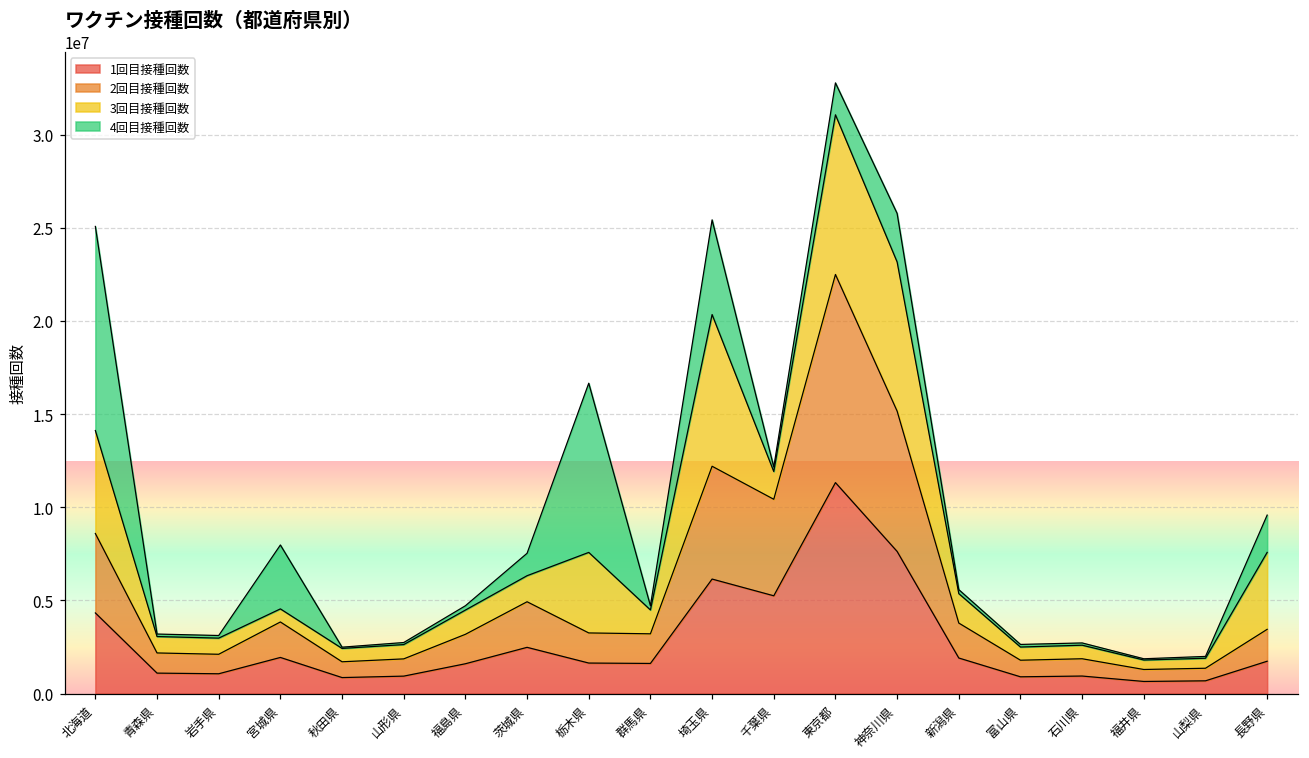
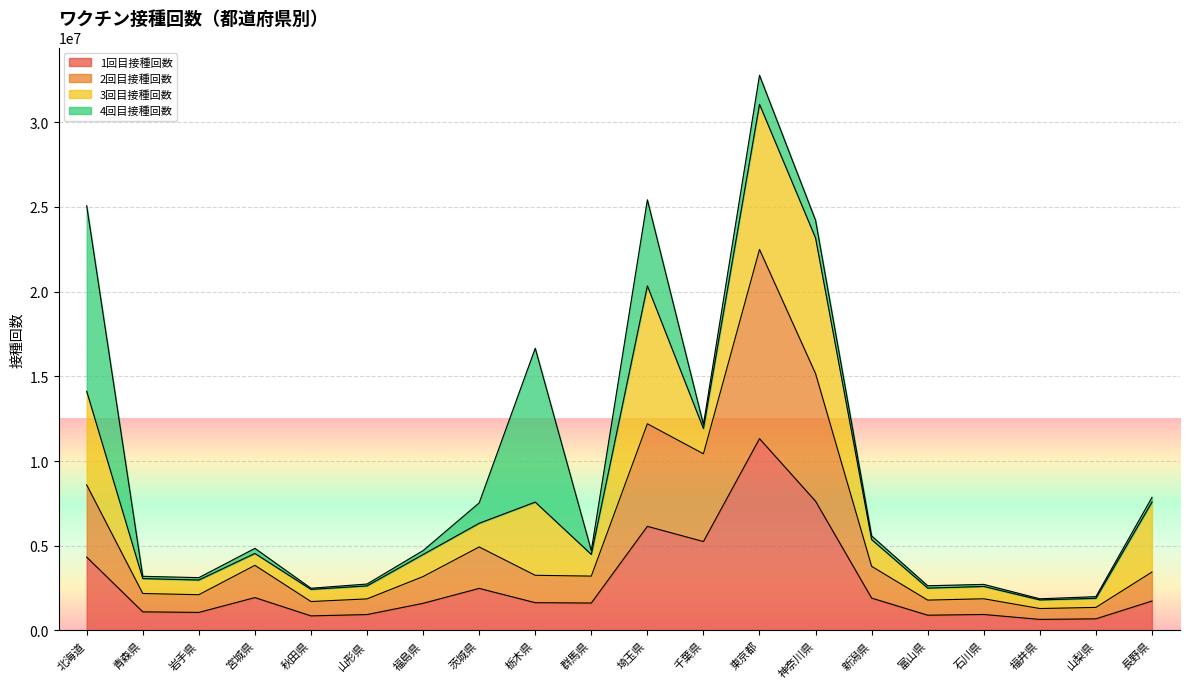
4回目接種回数, 宮城県: 3400000 -> 300000
4回目接種回数, 神奈川県: 2600000 -> 1000000
4回目接種回数, 長野県: 2000000 -> 300000
